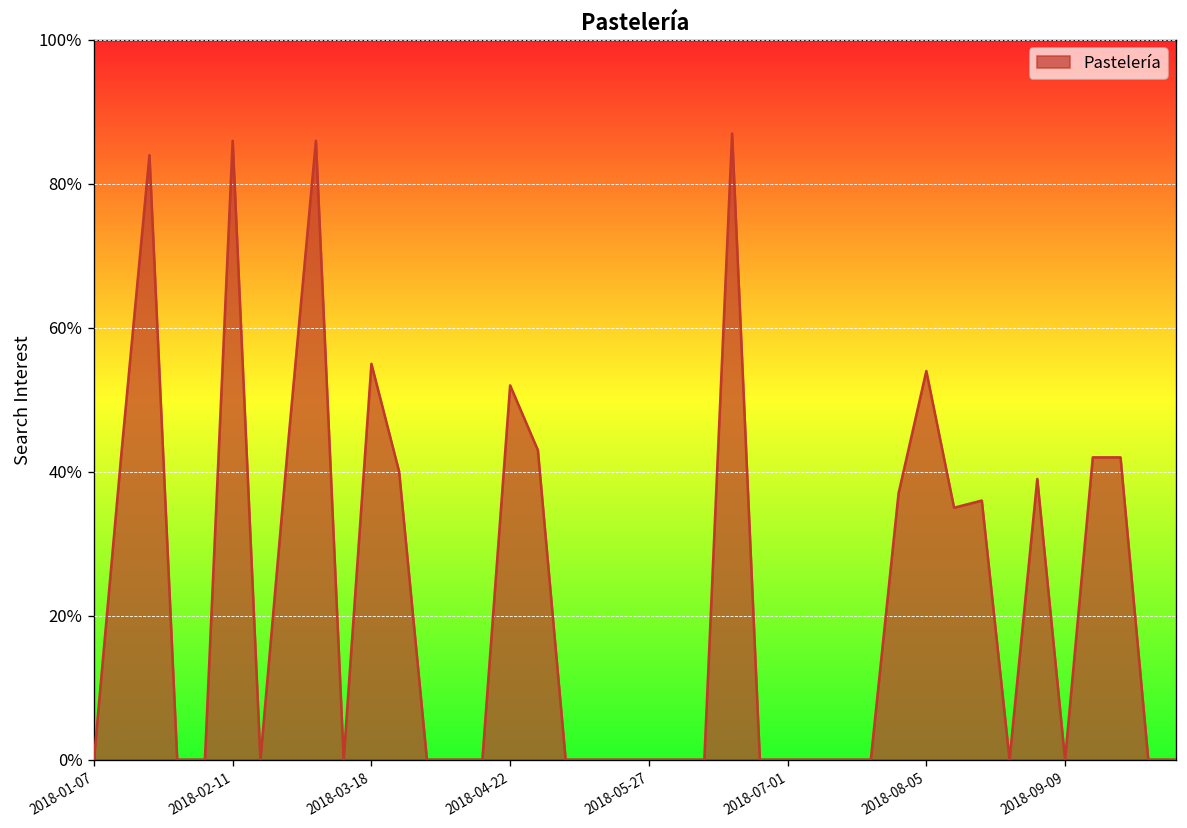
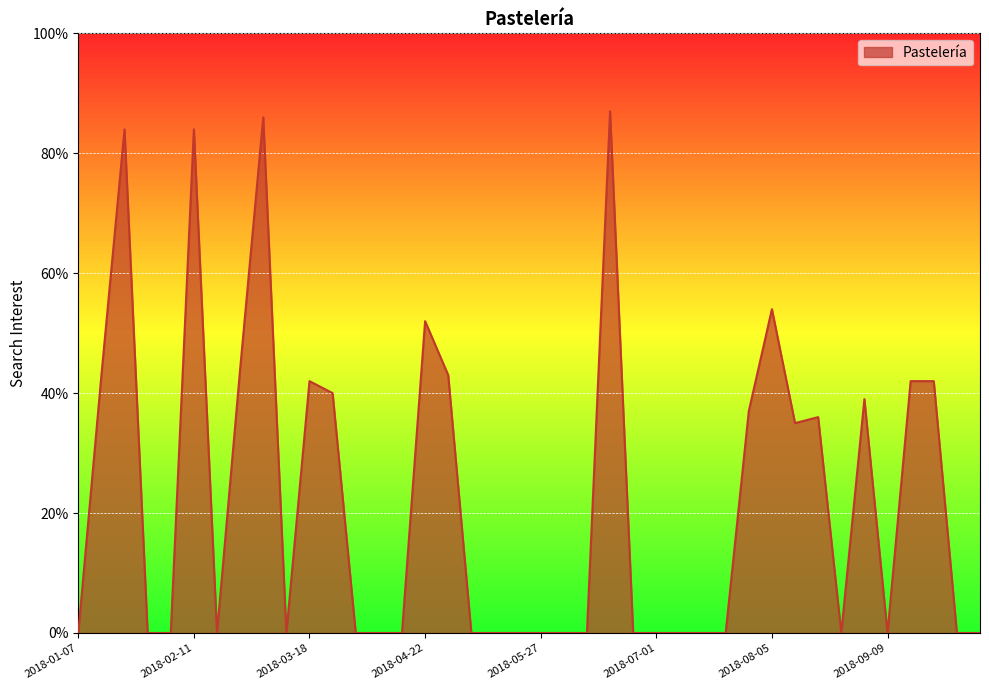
2018-02-11: 86% -> 84%
2018-03-18: 55% -> 42%
